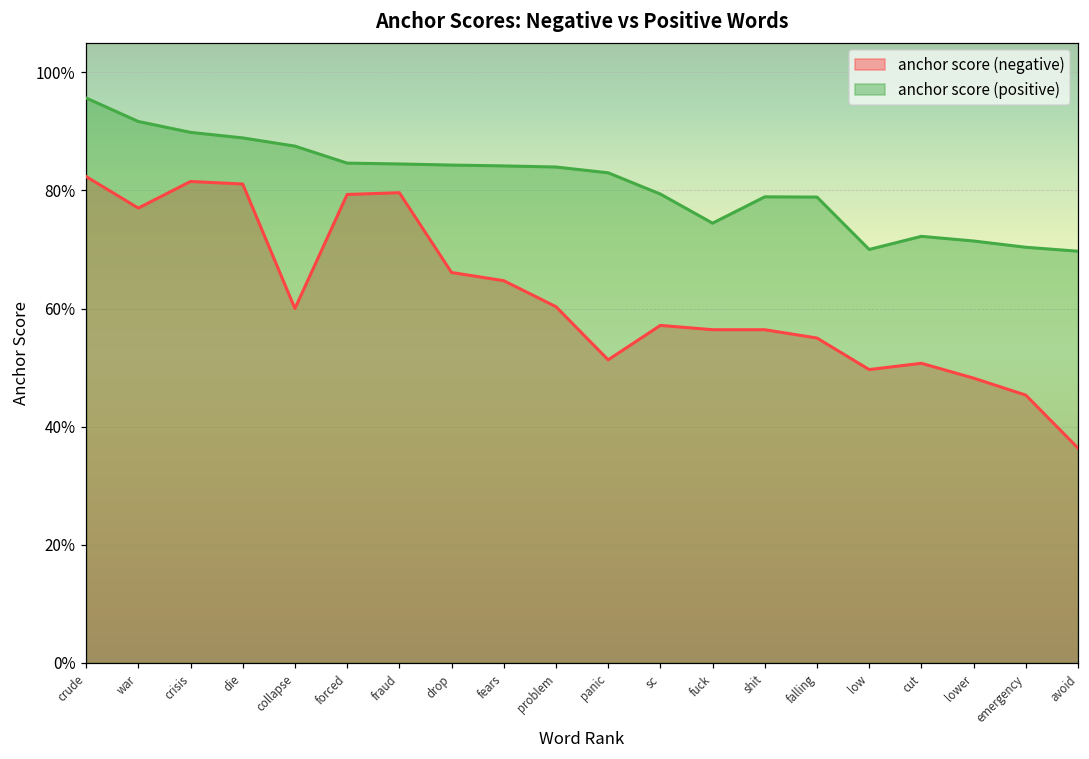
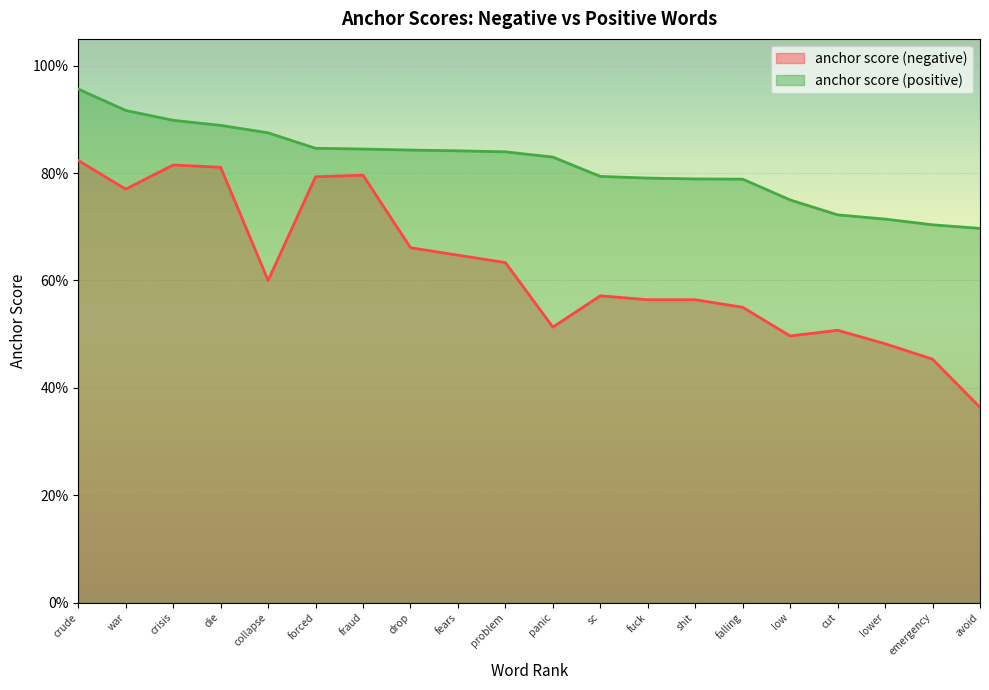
anchor score (negative), problem: 60% -> 63%
anchor score (positive), fuck: 74% -> 79%
anchor score (positive), low: 70% -> 75%
